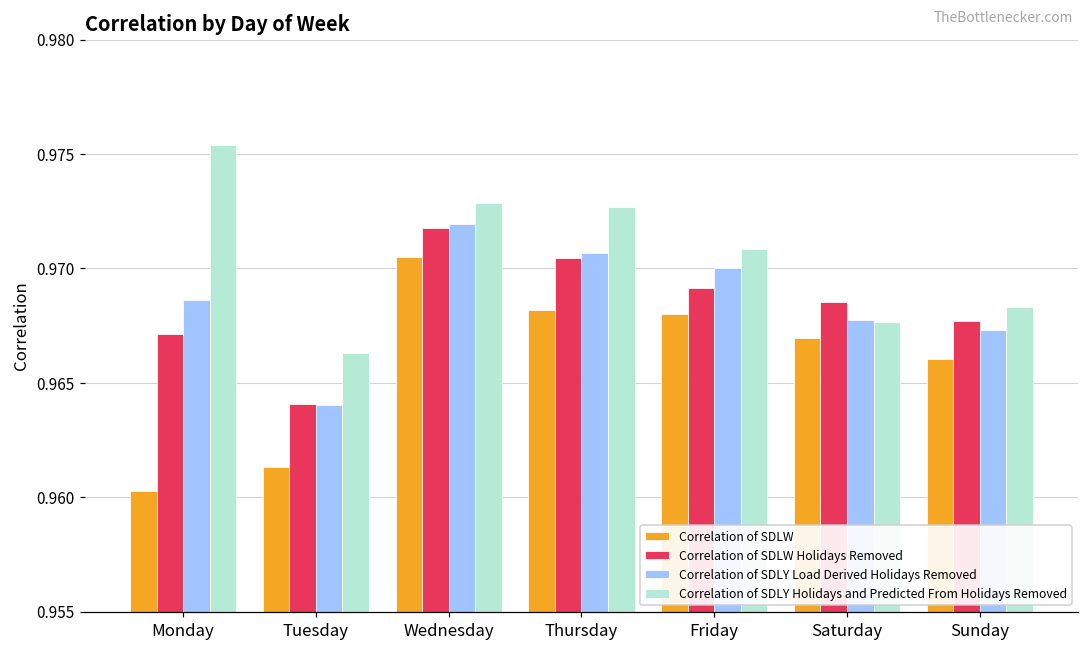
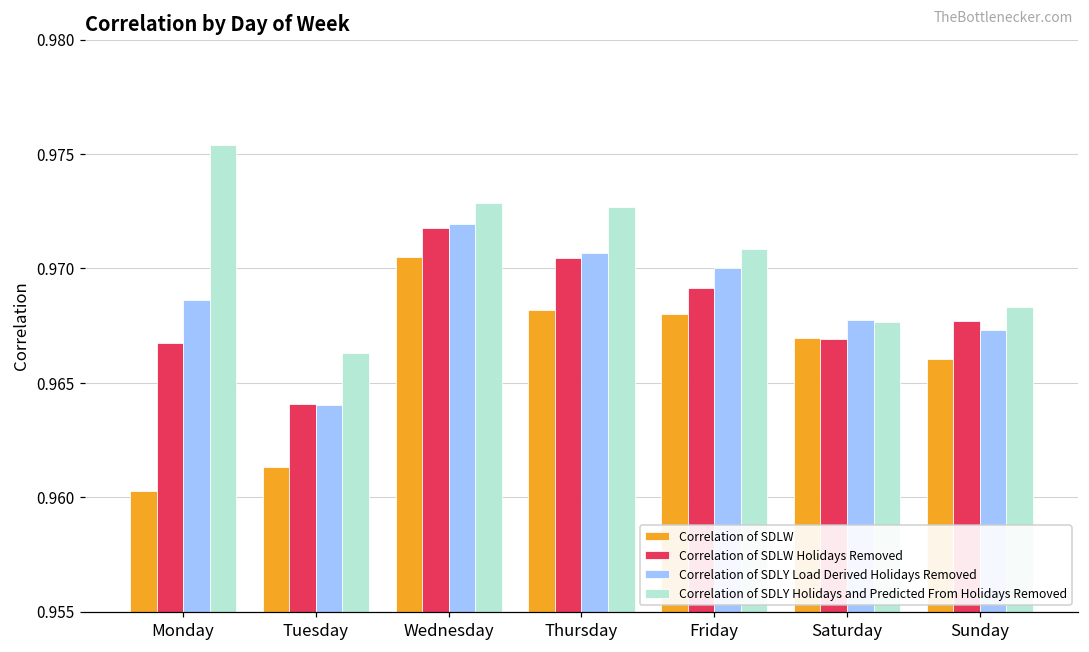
Correlation of SDLW Holidays Removed, Monday: 0.9671 -> 0.9667
Correlation of SDLW Holidays Removed, Saturday: 0.9685 -> 0.9669
